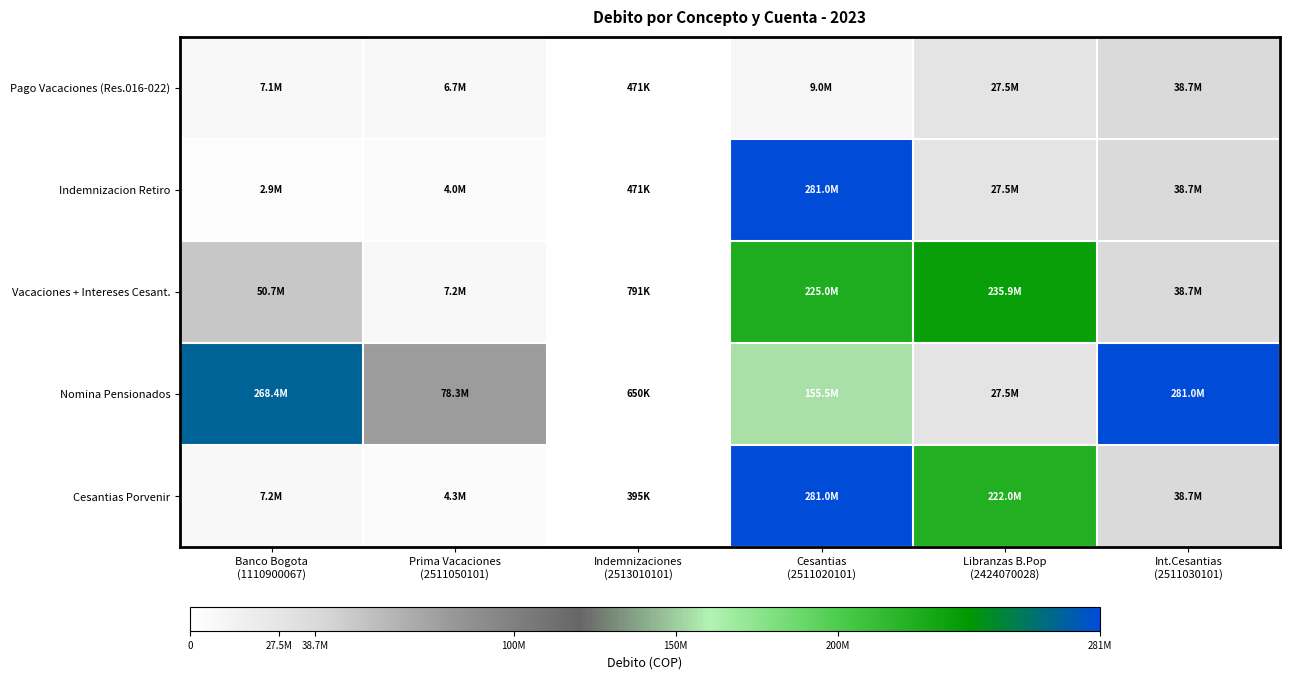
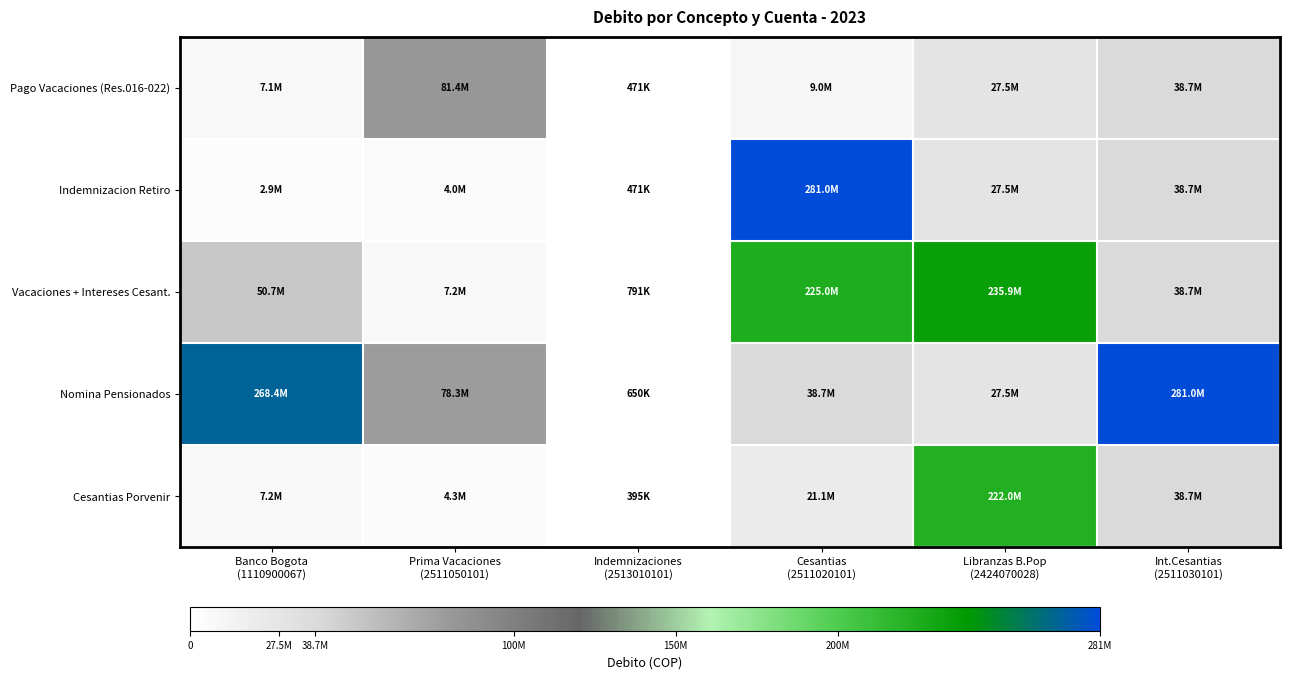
Pago Vacaciones (Res.016-022), Prima Vacaciones (2511050101): 6.7M -> 81.4M
Nomina Pensionados, Cesantias (2511020101): 155.5M -> 38.7M
Cesantias Porvenir, Cesantias (2511020101): 281.0M -> 21.1M
